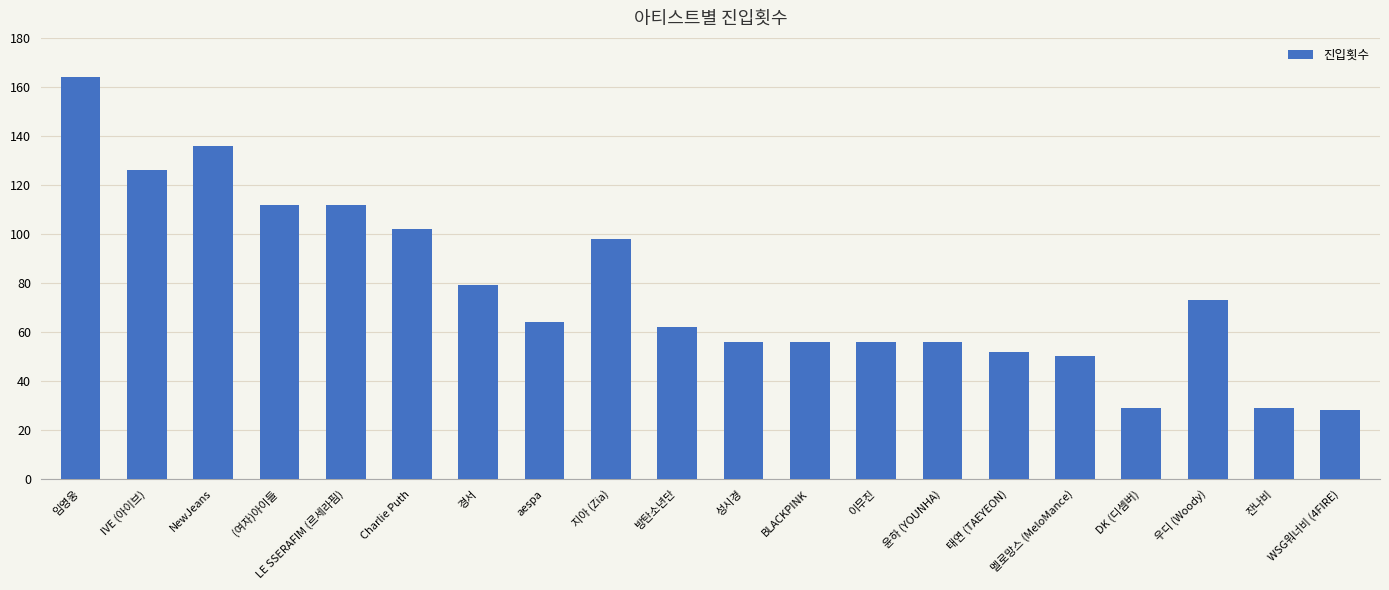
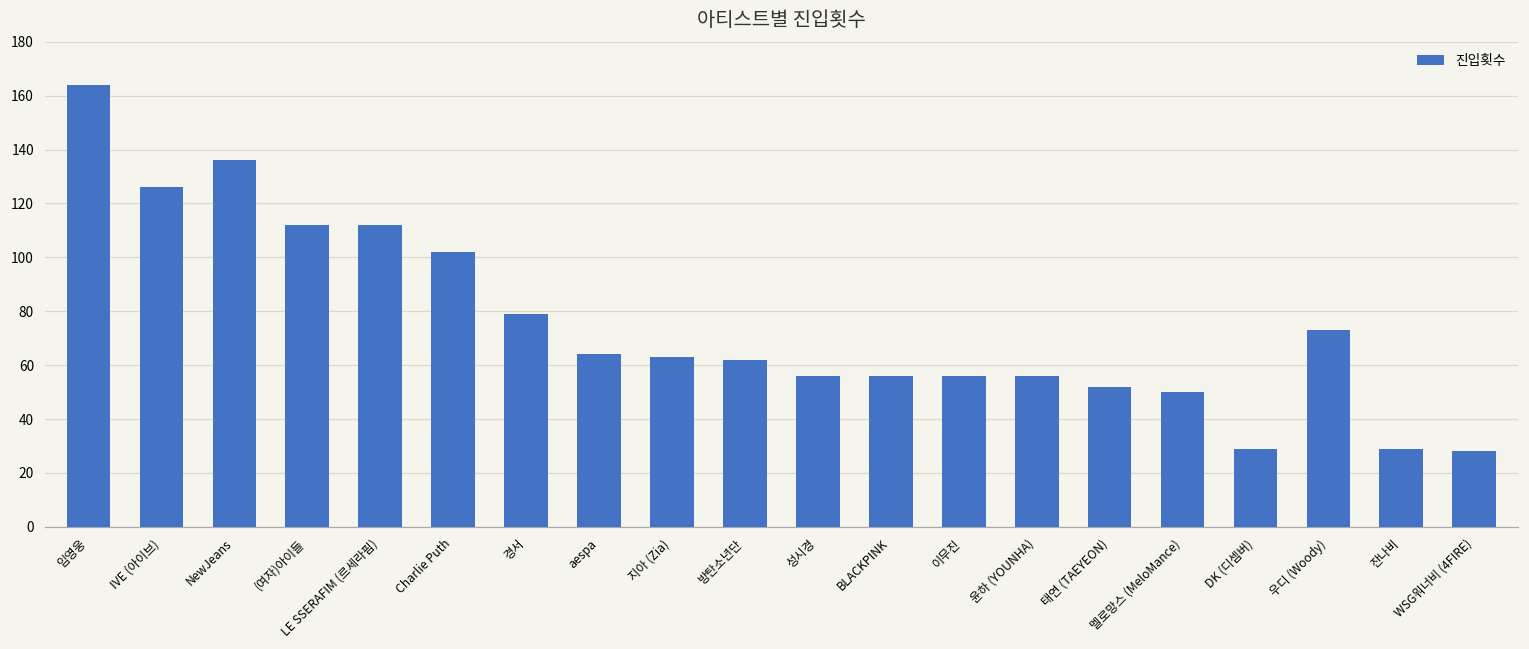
지아 (Zia): 98 -> 63
